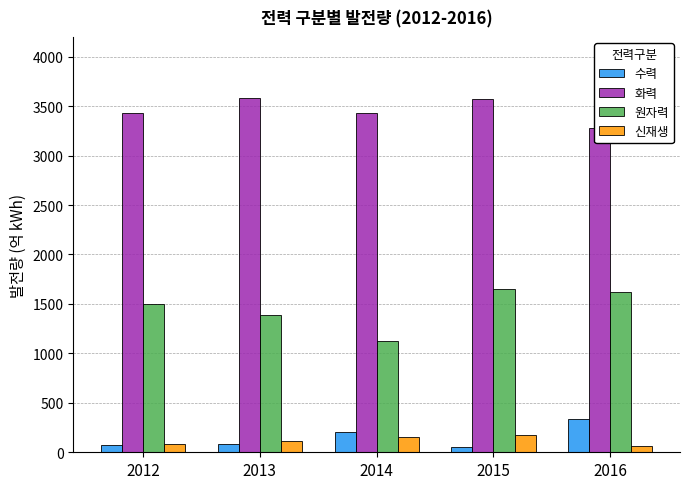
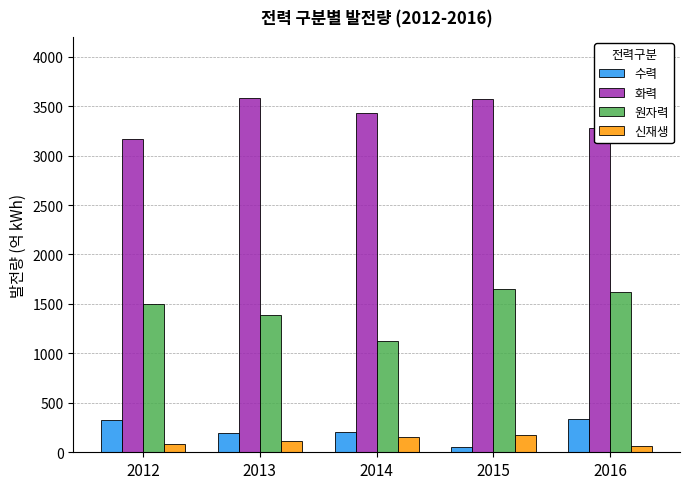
수력, 2012: 100 -> 300
화력, 2012: 3400 -> 3200
수력, 2013: 100 -> 200
